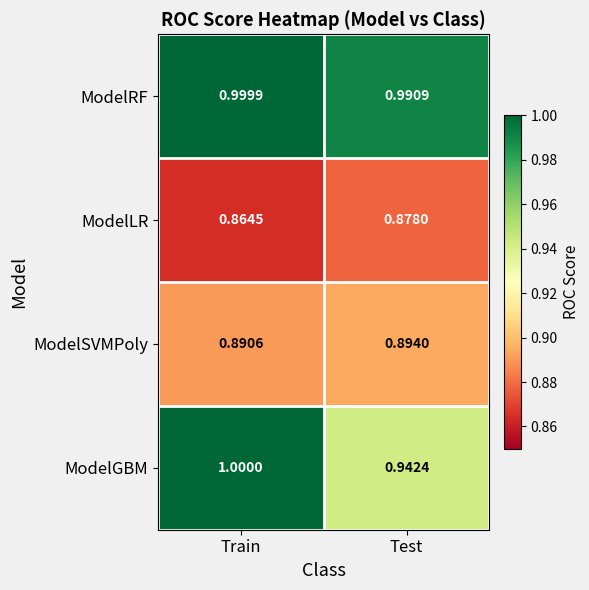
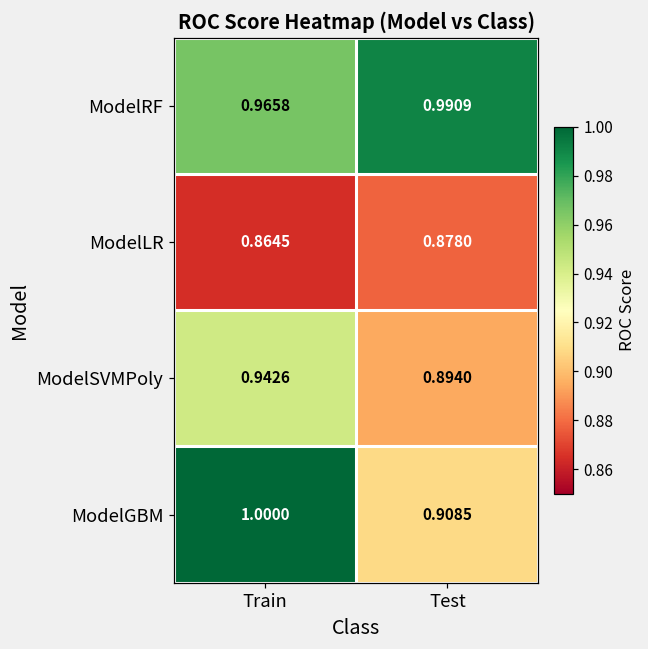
ModelRF, Train: 0.9999 -> 0.9658
ModelSVMPoly, Train: 0.8906 -> 0.9426
ModelGBM, Test: 0.9424 -> 0.9085
